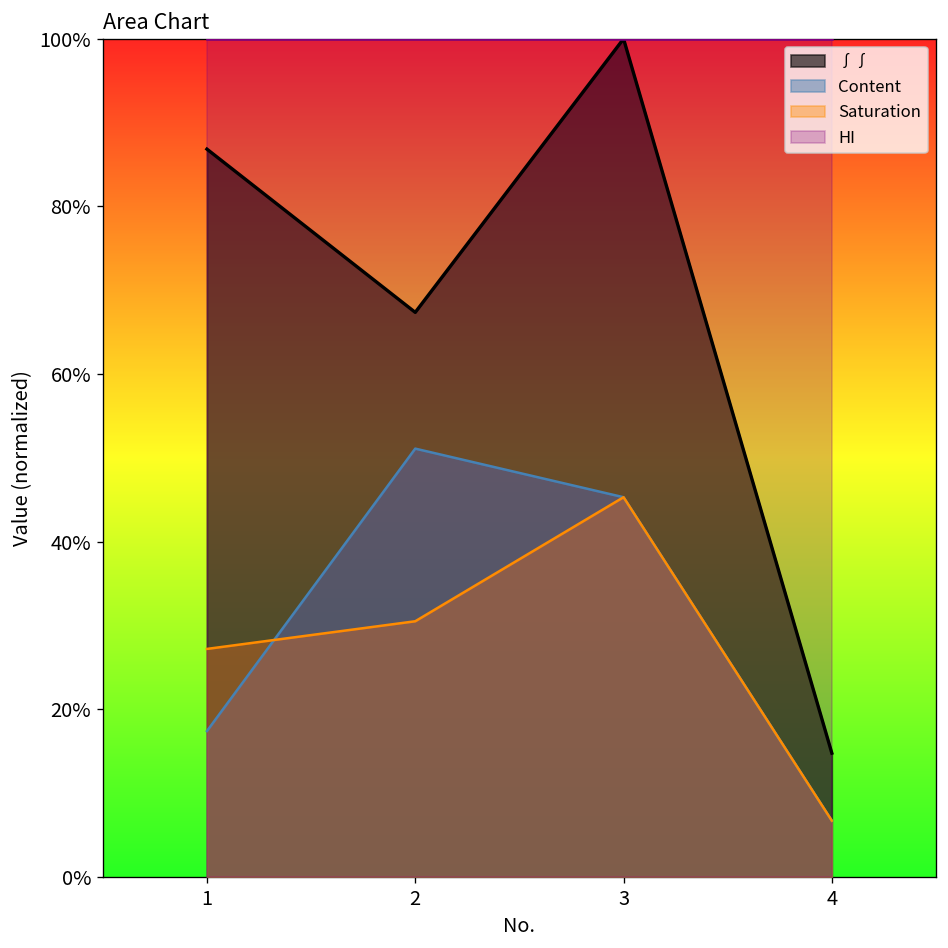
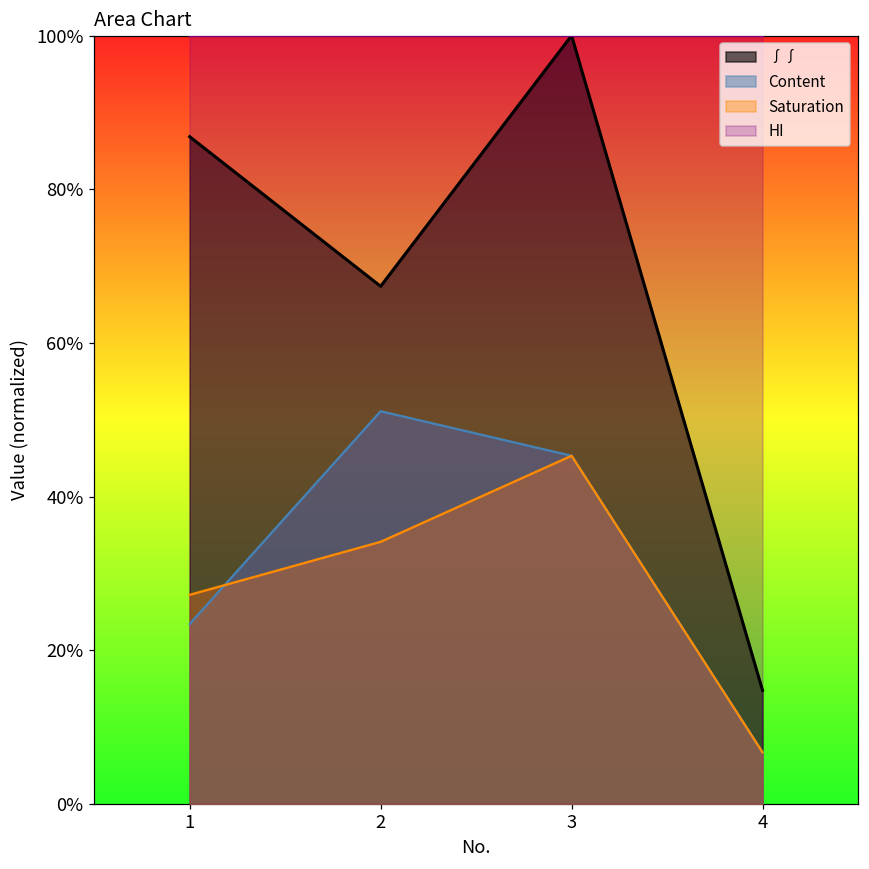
Content, 1: 17% -> 23%
Saturation, 2: 31% -> 34%
